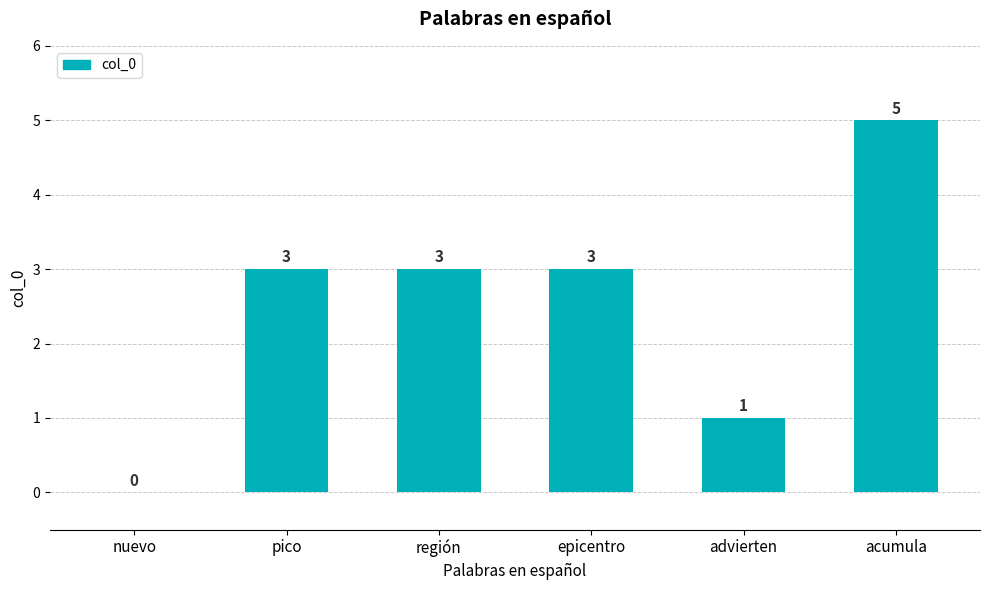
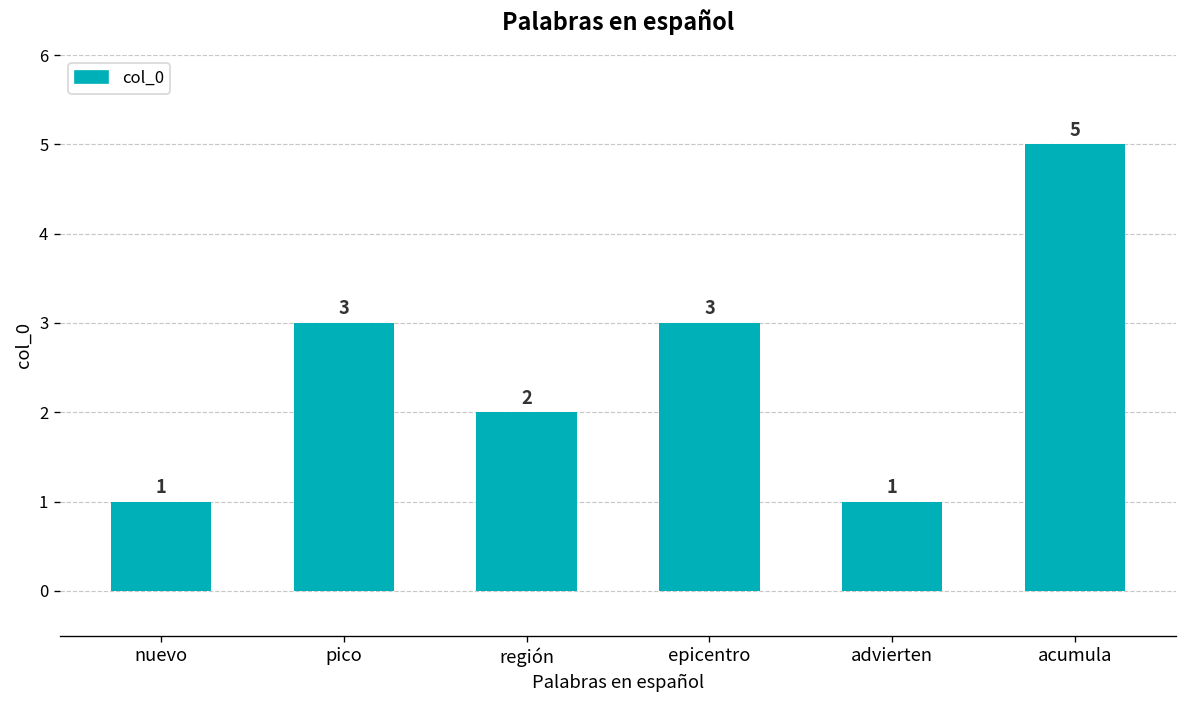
nuevo: 0 -> 1
región: 3 -> 2
